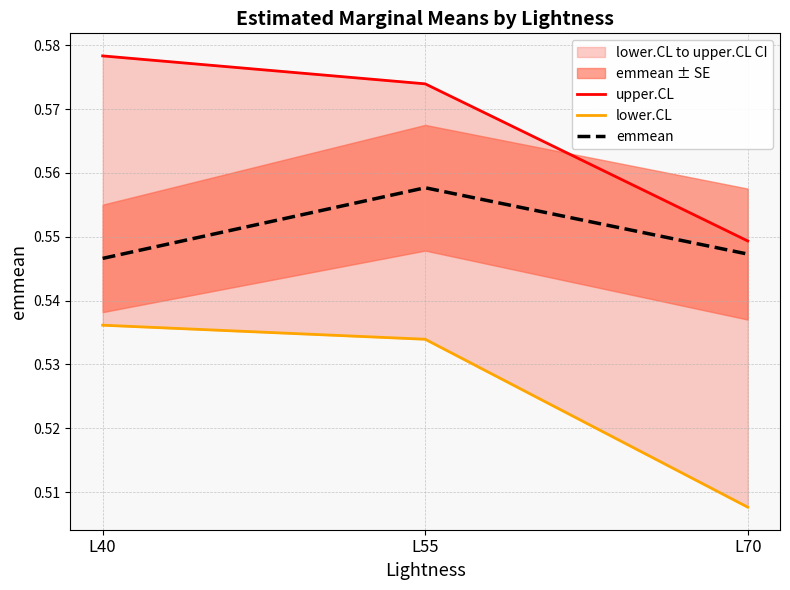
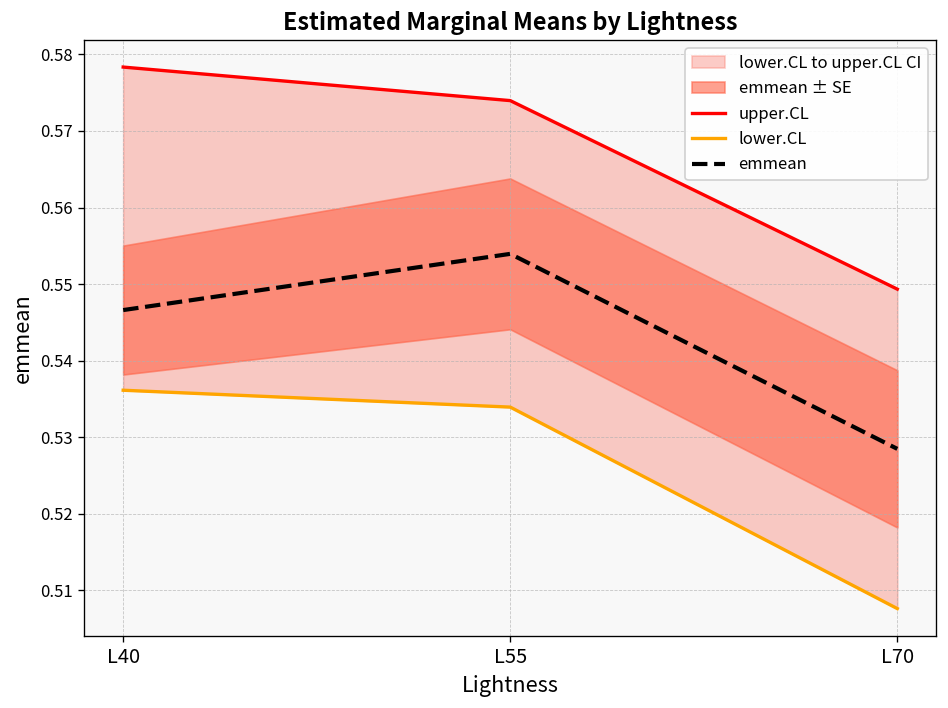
emmean, L55: 0.558 -> 0.554
emmean, L70: 0.547 -> 0.528
